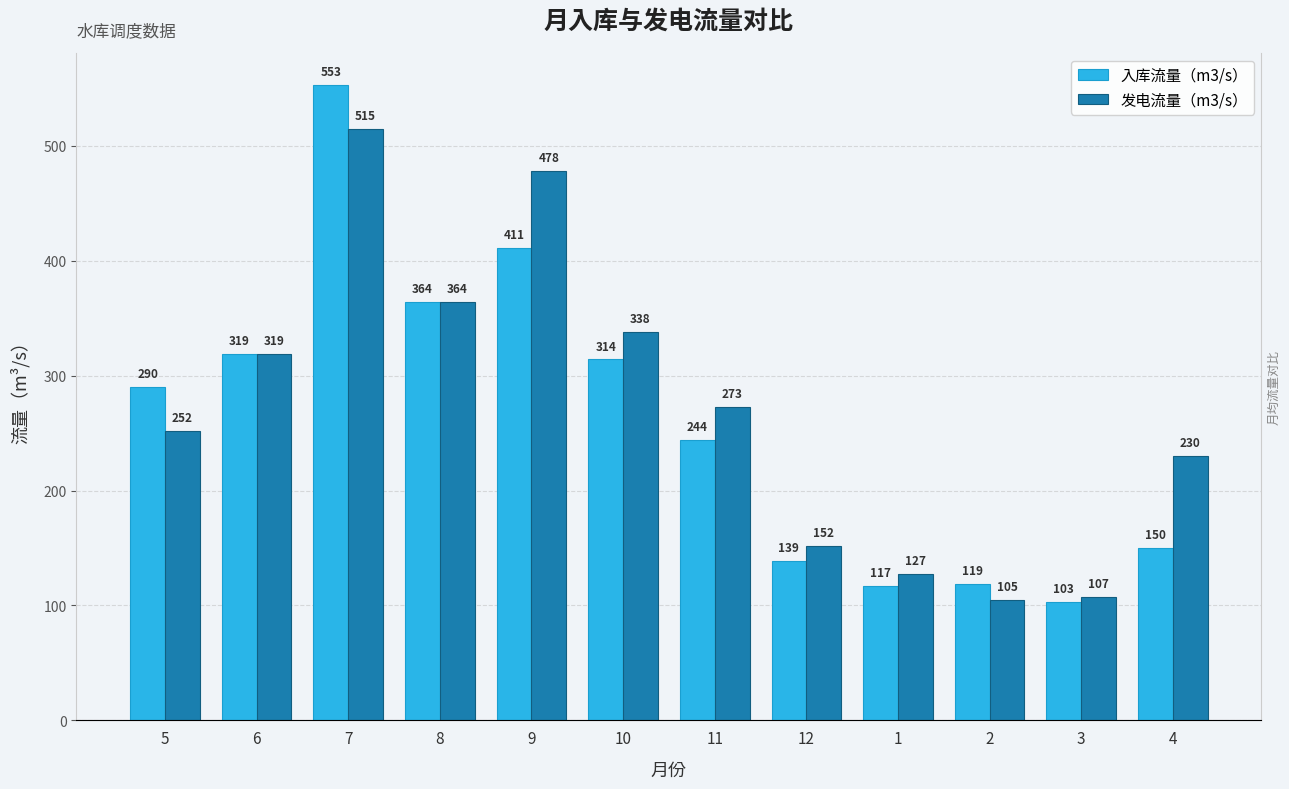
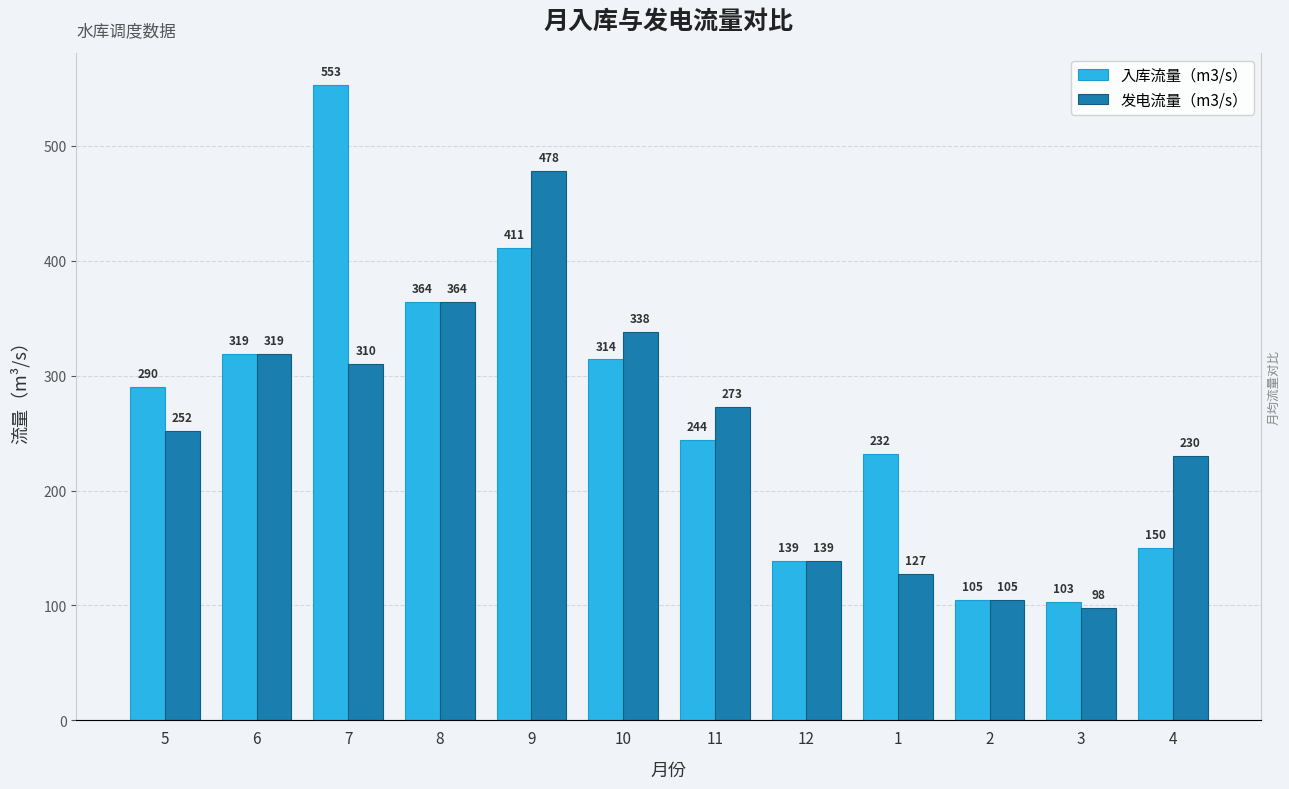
发电流量（m3/s）, 7: 515 -> 310
发电流量（m3/s）, 12: 152 -> 139
入库流量（m3/s）, 1: 117 -> 232
入库流量（m3/s）, 2: 119 -> 105
发电流量（m3/s）, 3: 107 -> 98
